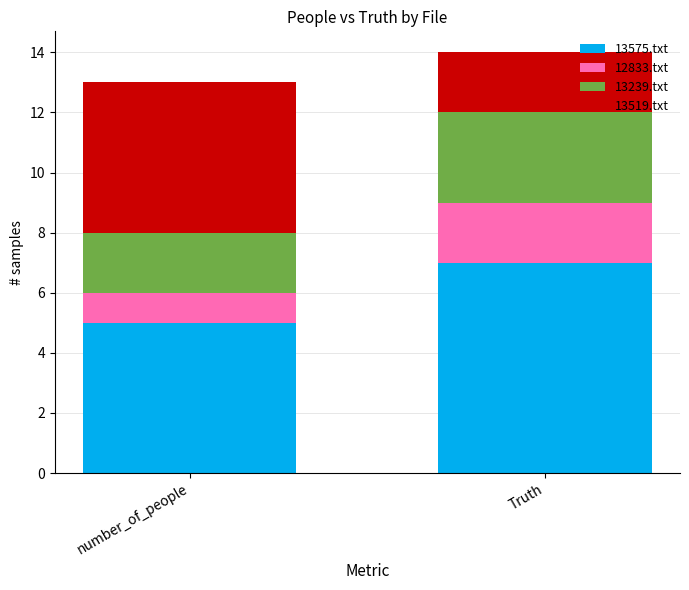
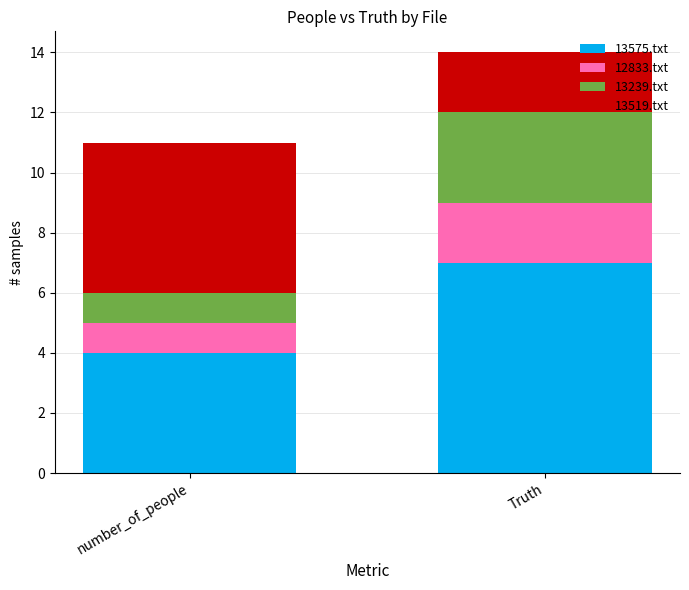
13575.txt, number_of_people: 5 -> 4
13239.txt, number_of_people: 2 -> 1
